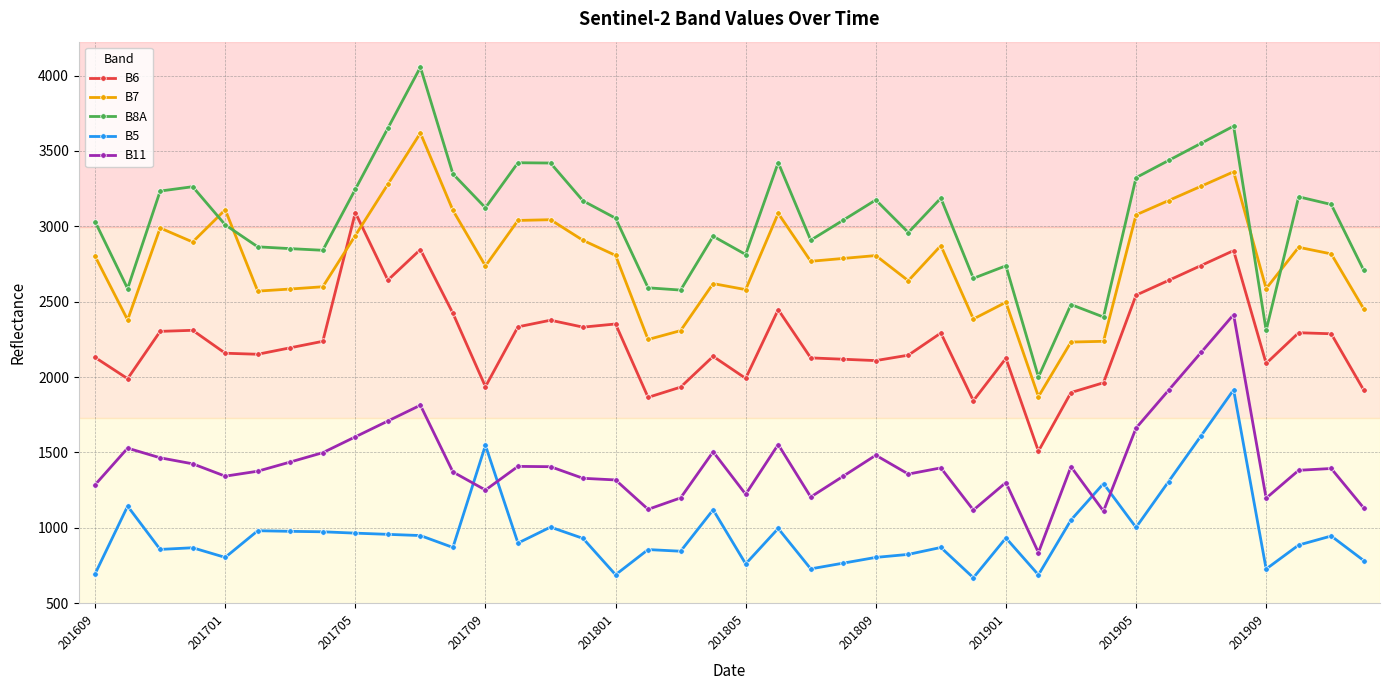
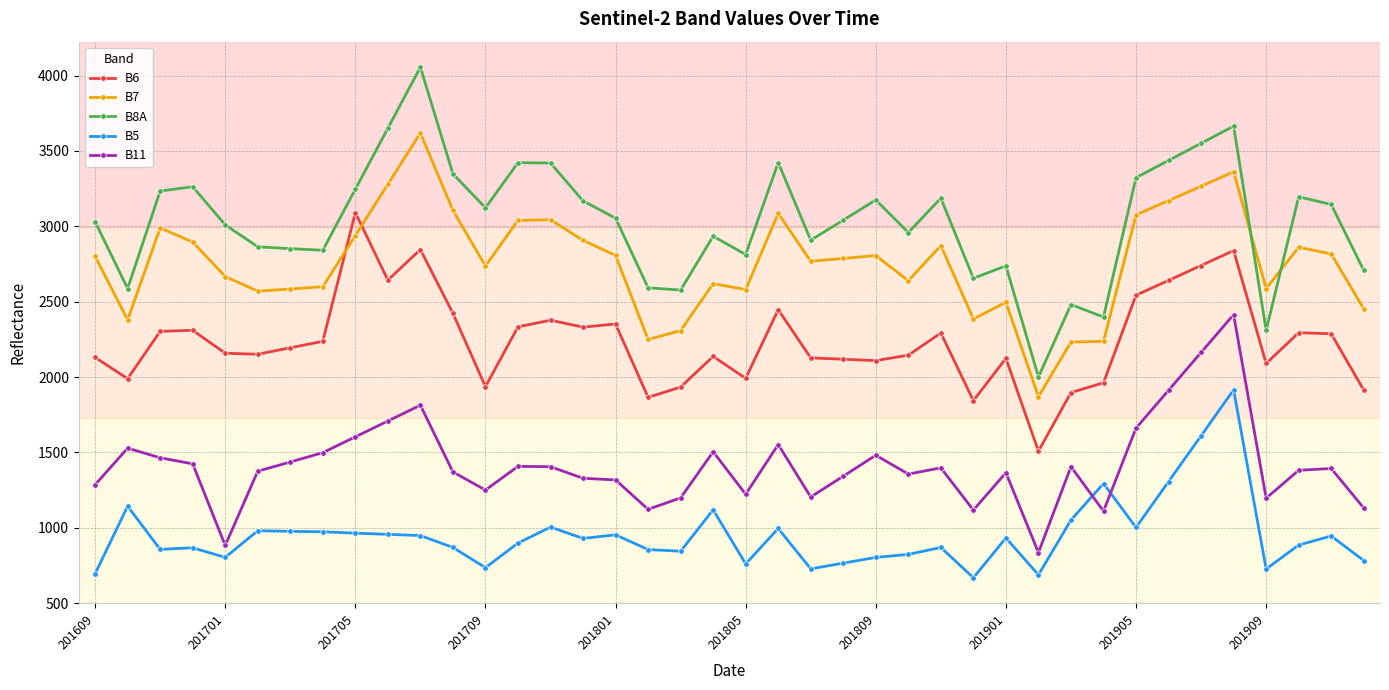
B7, 201701: 3110 -> 2670
B11, 201701: 1340 -> 880
B5, 201709: 1550 -> 740
B5, 201801: 690 -> 950
B11, 201901: 1300 -> 1370
